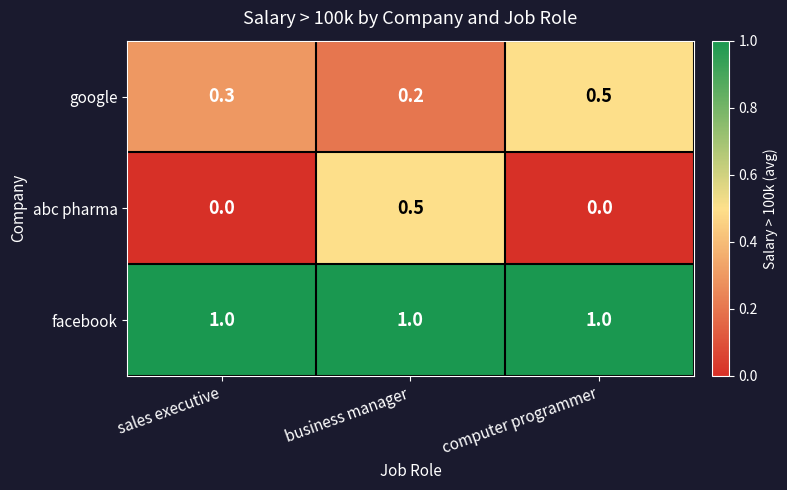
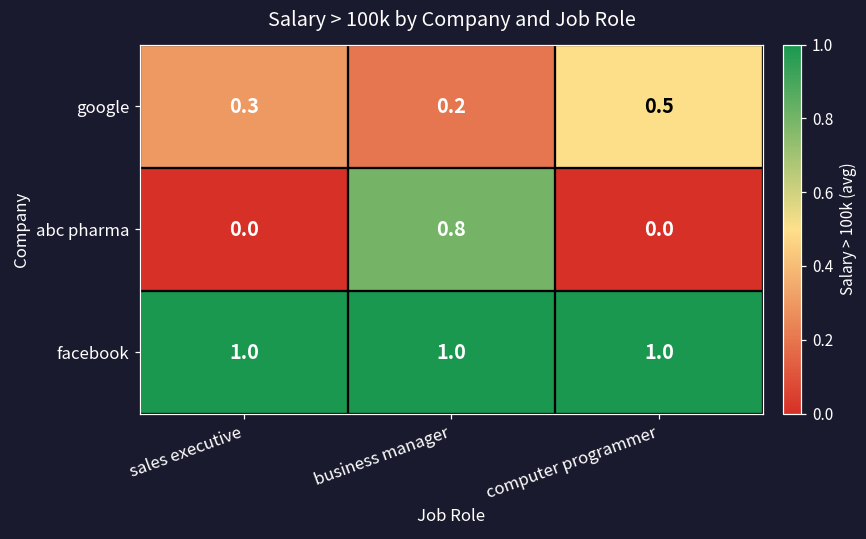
abc pharma, business manager: 0.5 -> 0.8
